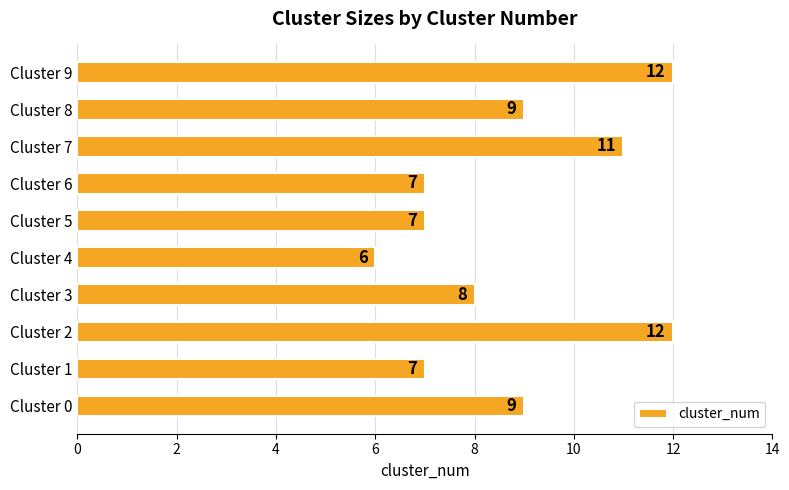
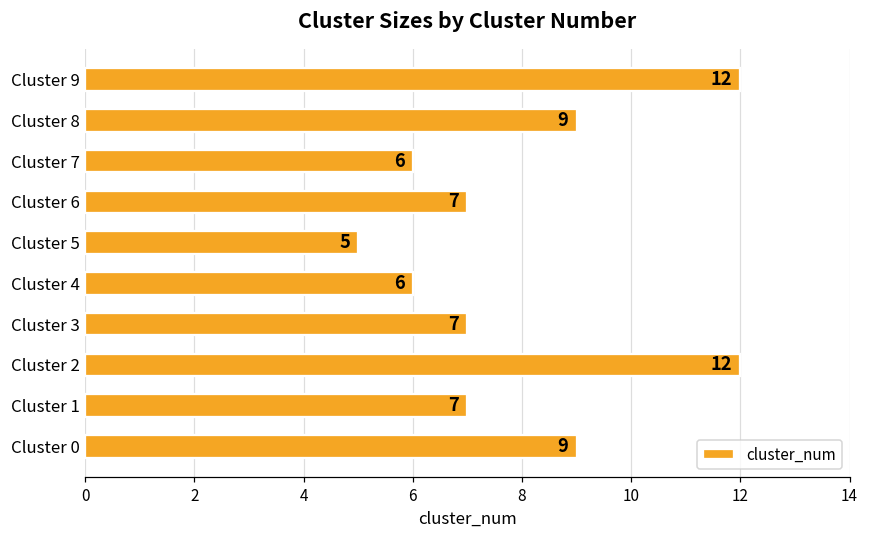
Cluster 7: 11 -> 6
Cluster 5: 7 -> 5
Cluster 3: 8 -> 7
